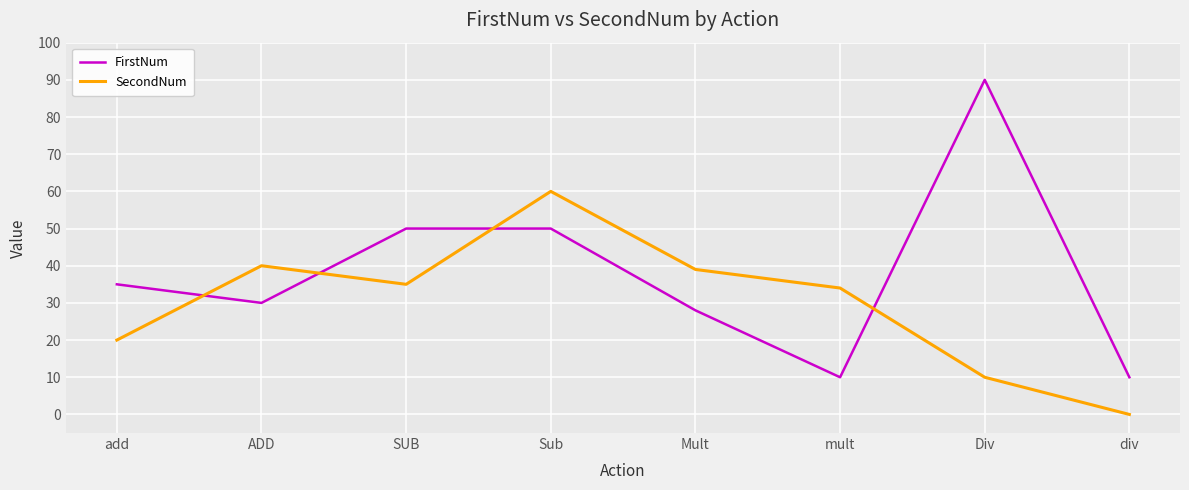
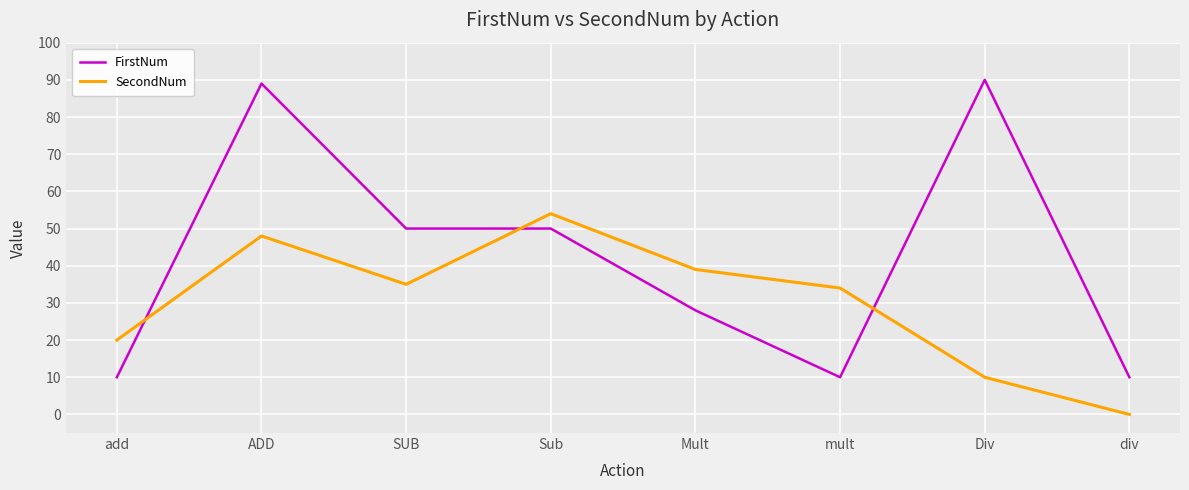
FirstNum, add: 35 -> 10
FirstNum, ADD: 30 -> 89
SecondNum, ADD: 40 -> 48
SecondNum, Sub: 60 -> 54
